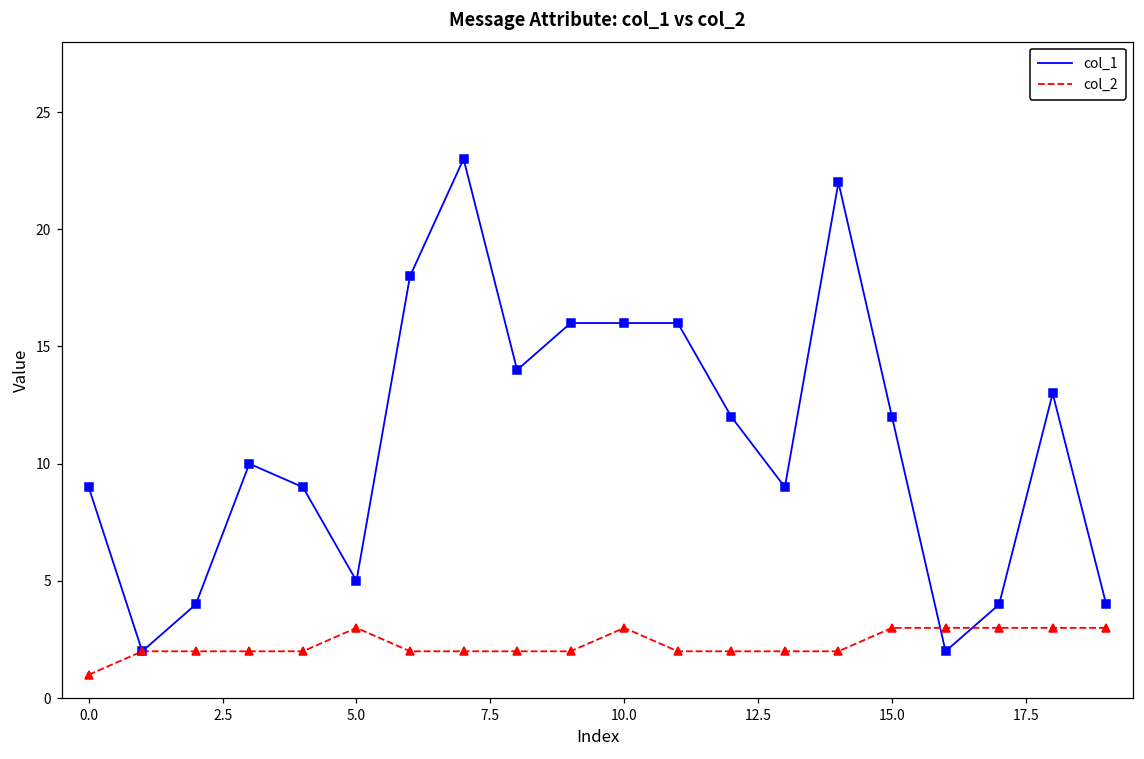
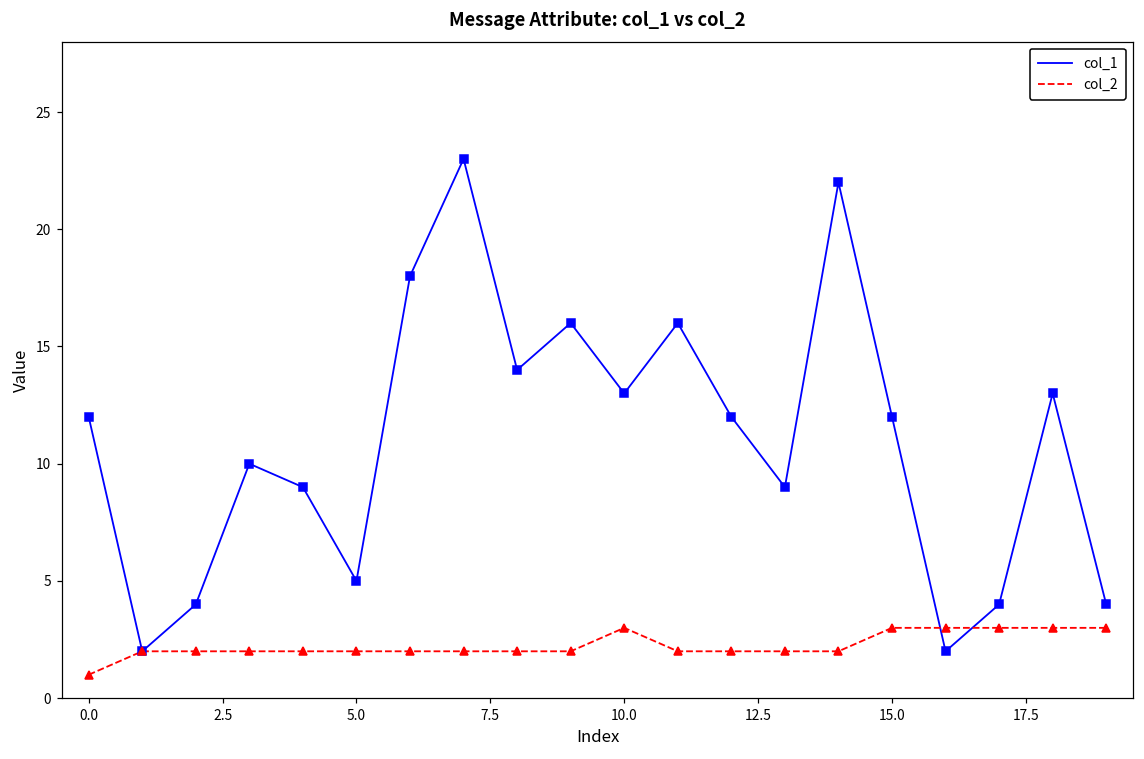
col_1, 0.0: 9 -> 12
col_2, 5.0: 3 -> 2
col_1, 10.0: 16 -> 13
